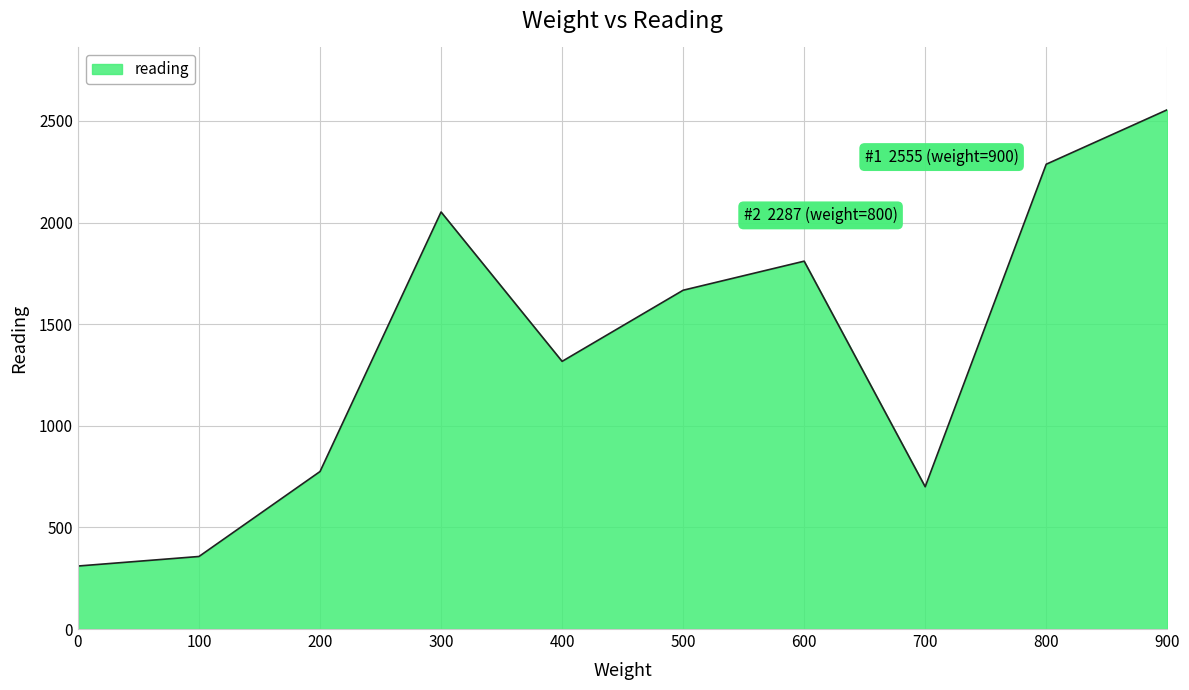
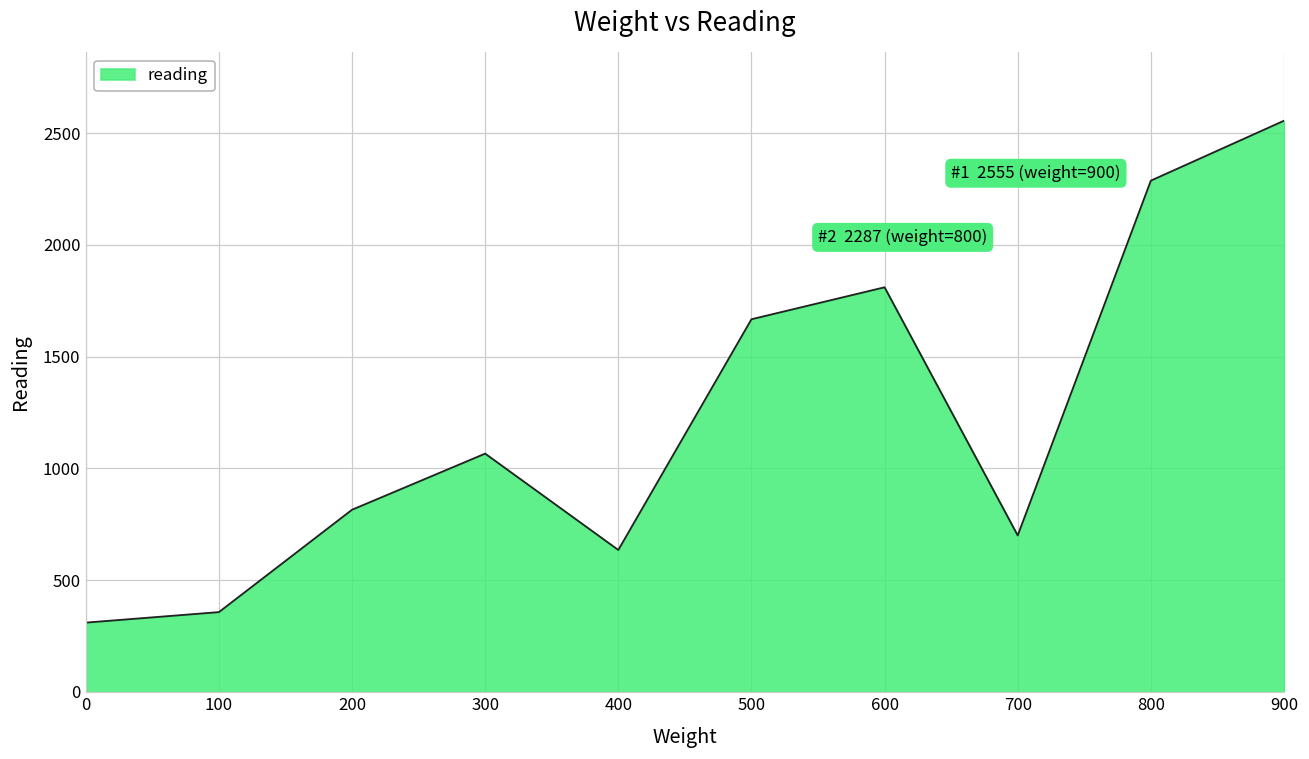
200: 780 -> 820
300: 2050 -> 1070
400: 1320 -> 640
